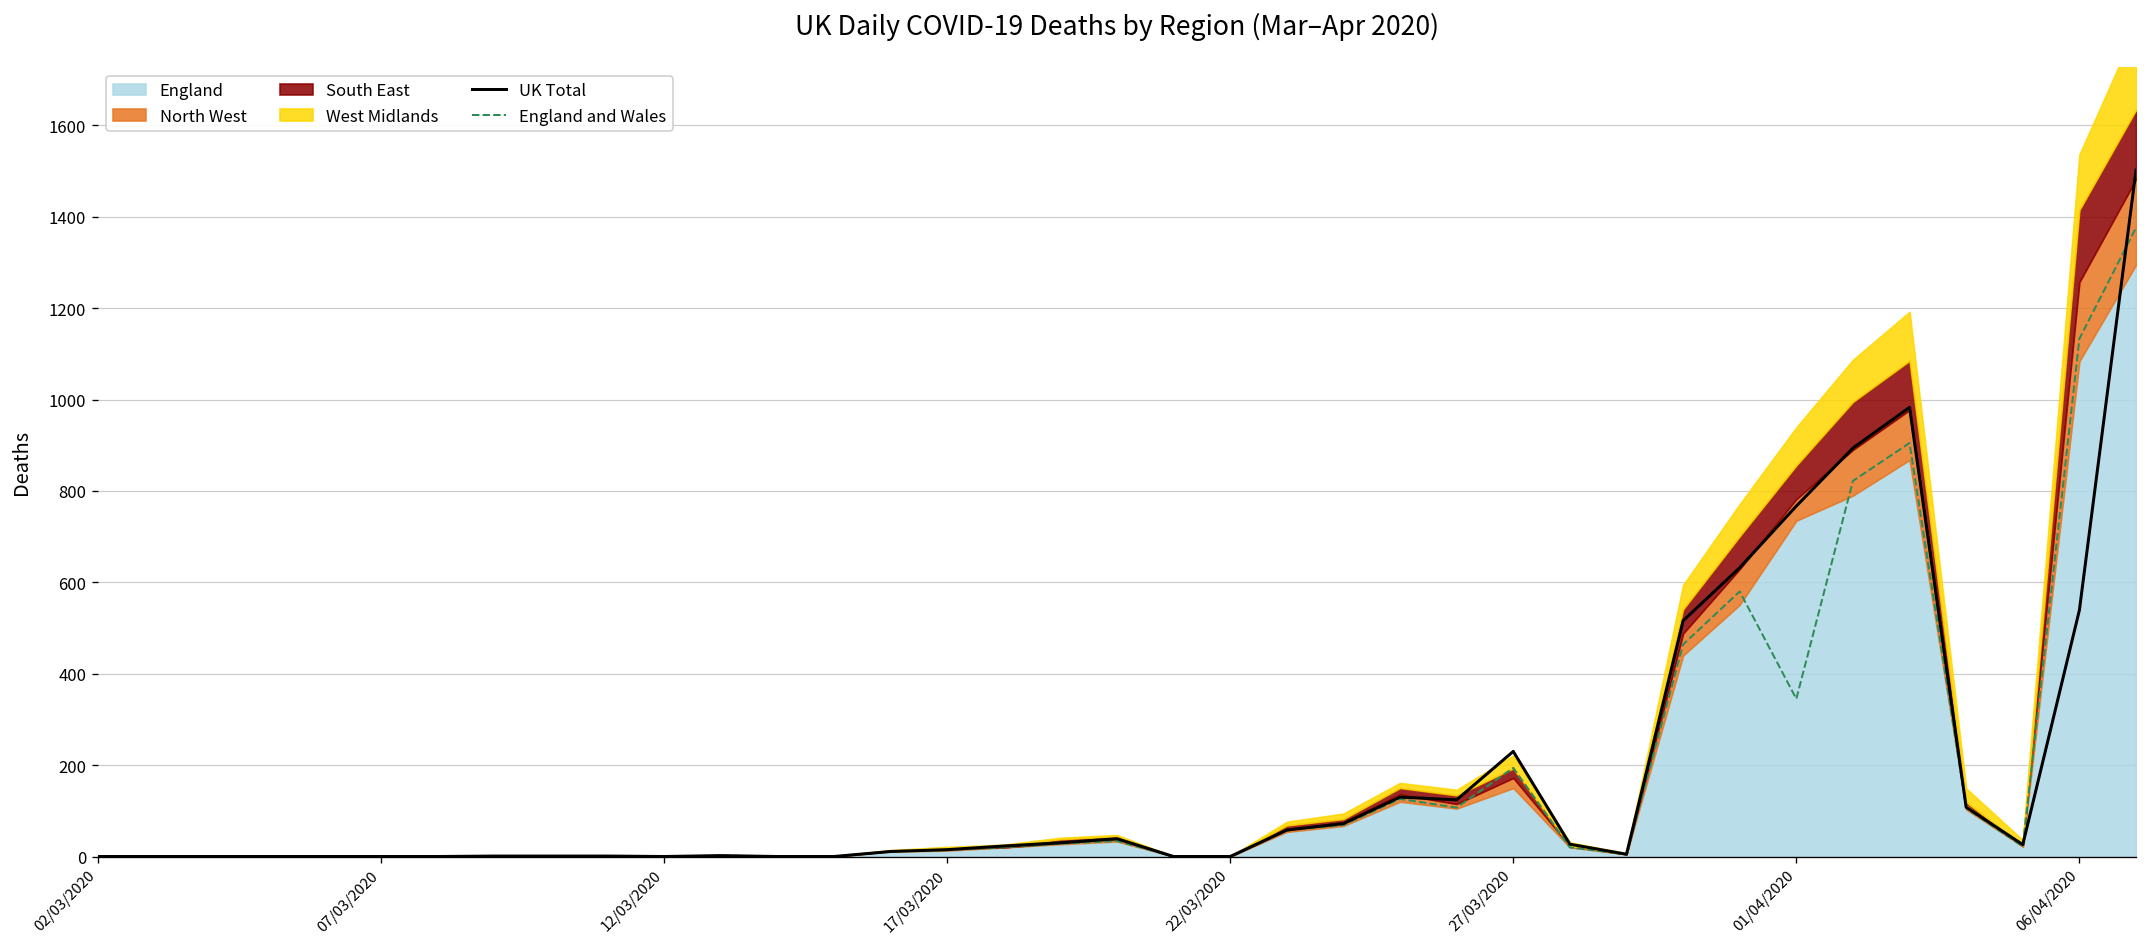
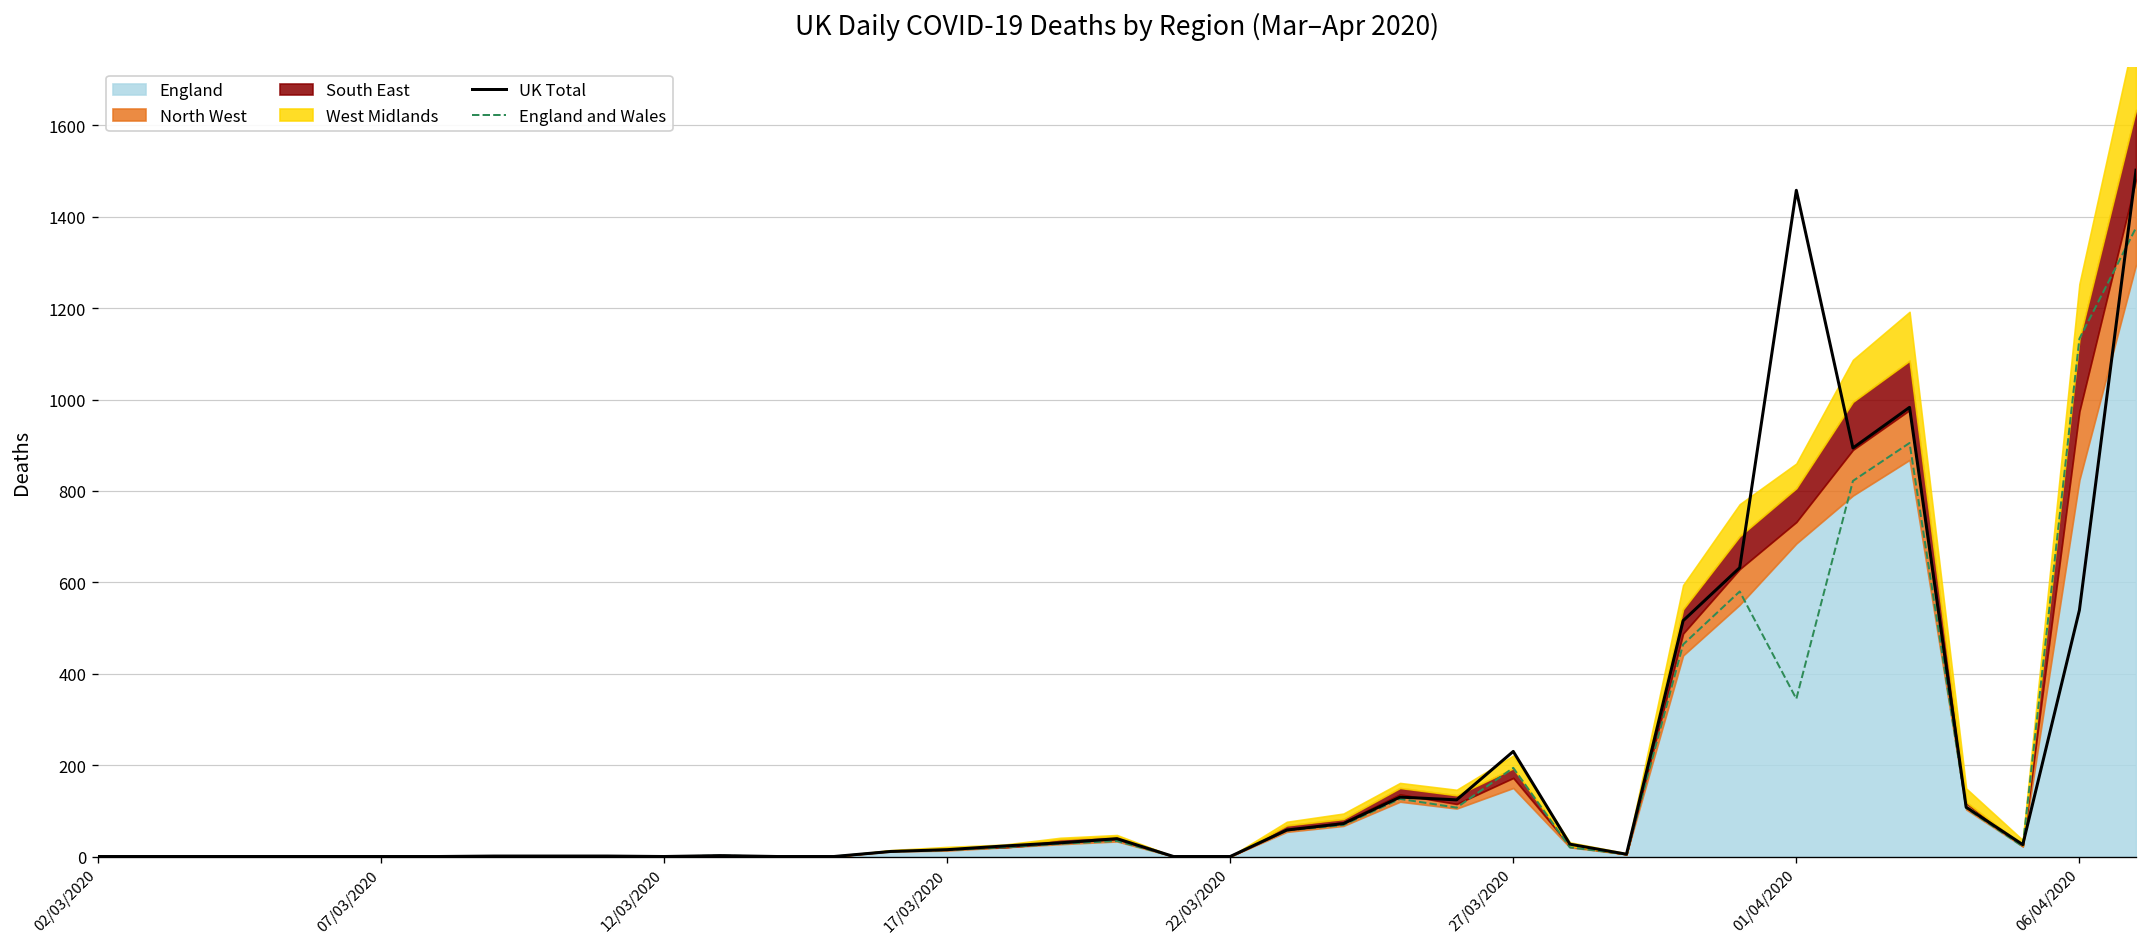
UK Total, 01/04/2020: 770 -> 1460
England, 01/04/2020: 740 -> 690
West Midlands, 01/04/2020: 80 -> 50
England, 06/04/2020: 1080 -> 820
North West, 06/04/2020: 170 -> 150
